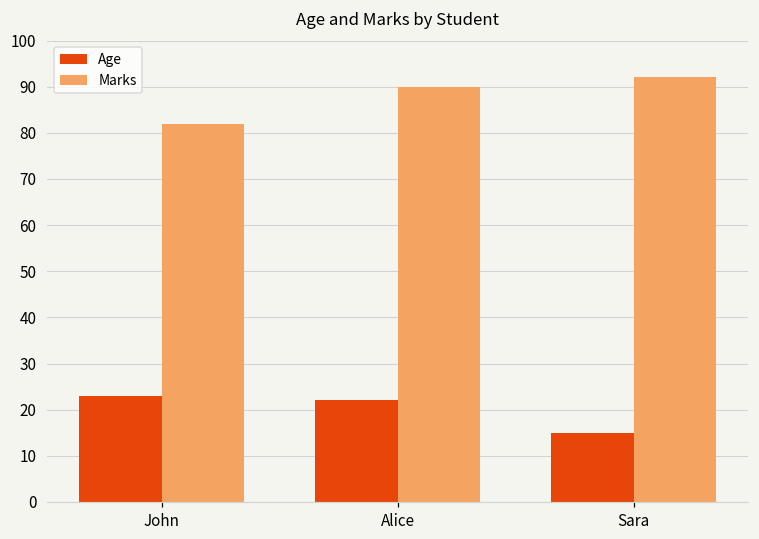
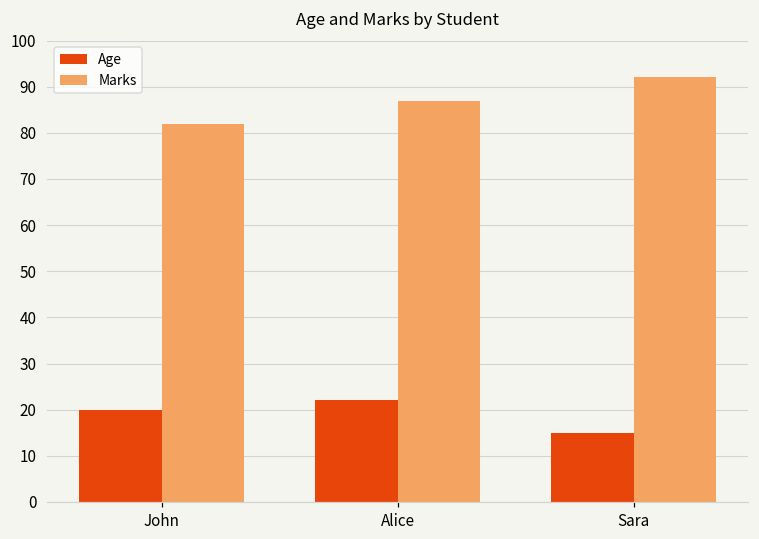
Age, John: 23 -> 20
Marks, Alice: 90 -> 87
